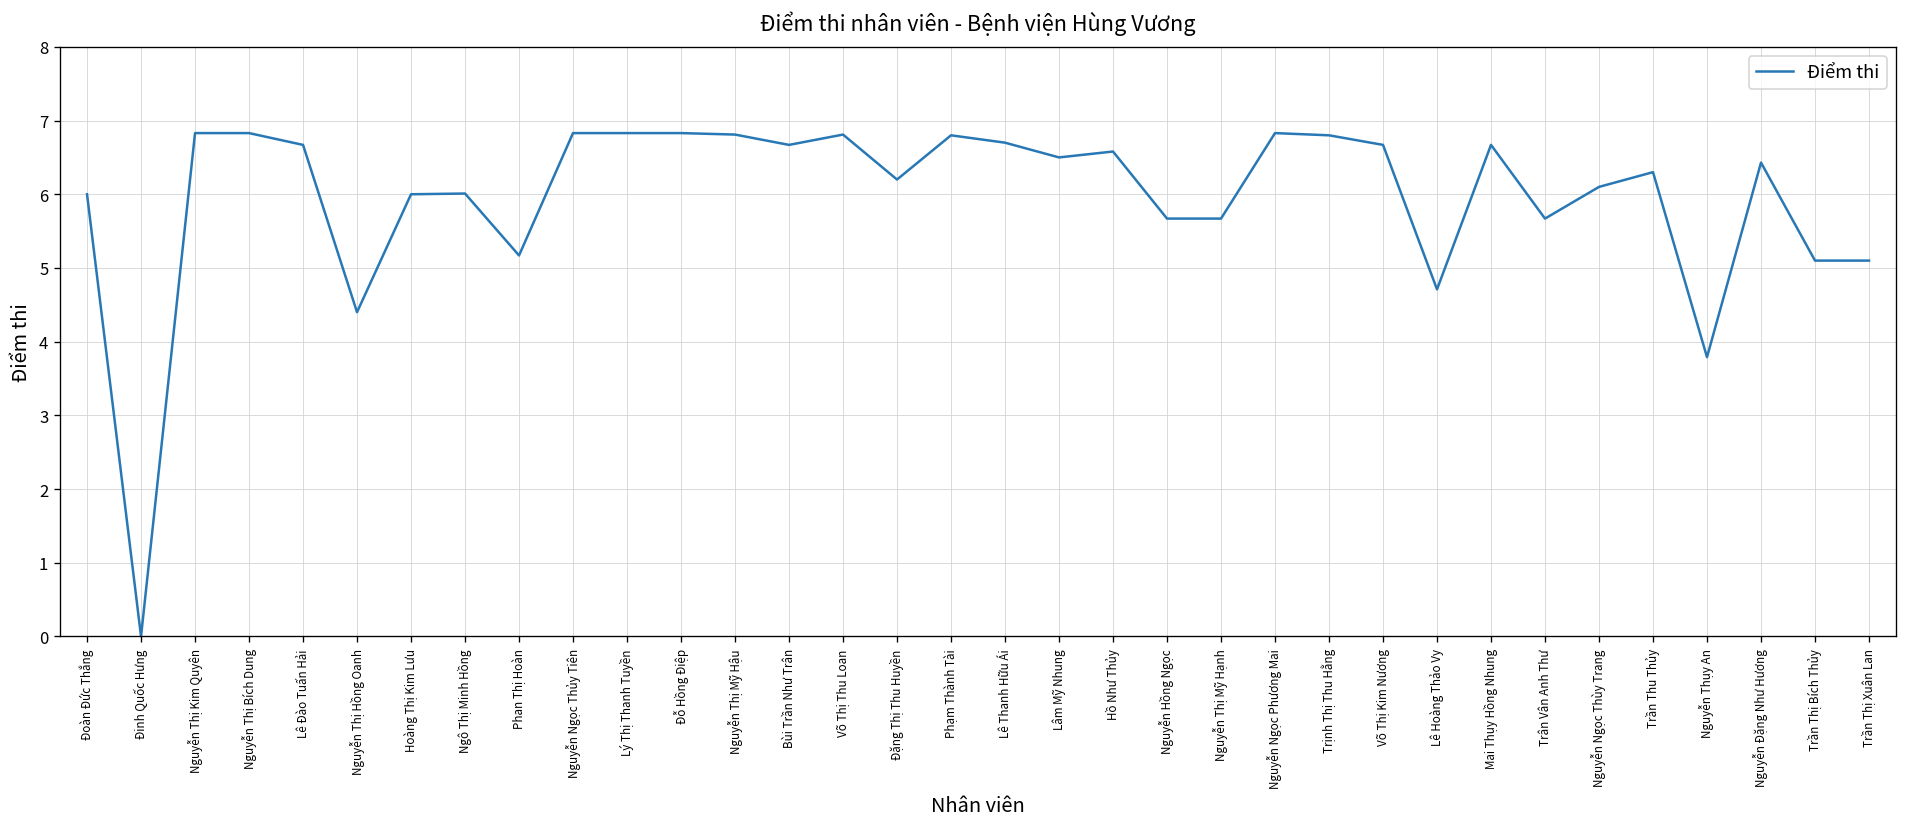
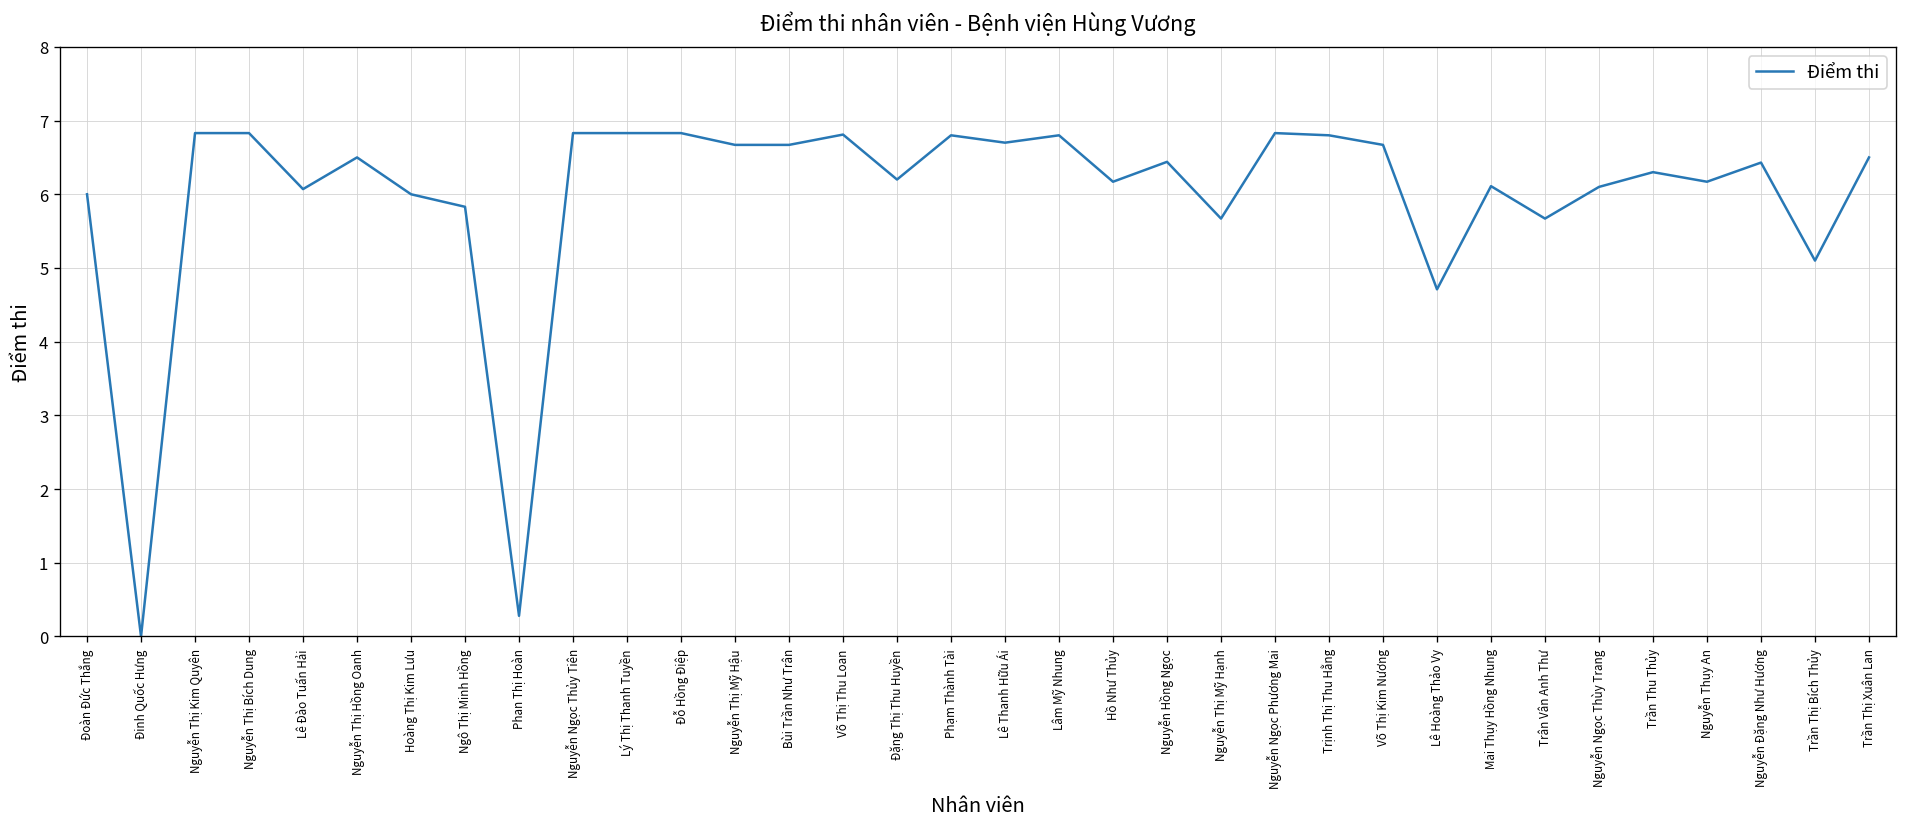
Lê Đào Tuấn Hải: 6.7 -> 6.1
Nguyễn Thị Hồng Oanh: 4.4 -> 6.5
Ngô Thị Minh Hồng: 6.0 -> 5.8
Phan Thị Hoàn: 5.2 -> 0.3
Nguyễn Thị Mỹ Hậu: 6.8 -> 6.7
Lâm Mỹ Nhung: 6.5 -> 6.8
Hồ Như Thủy: 6.6 -> 6.2
Nguyễn Hồng Ngọc: 5.7 -> 6.4
Mai Thụy Hồng Nhung: 6.7 -> 6.1
Nguyễn Thụy An: 3.8 -> 6.2
Trần Thị Xuân Lan: 5.1 -> 6.5
